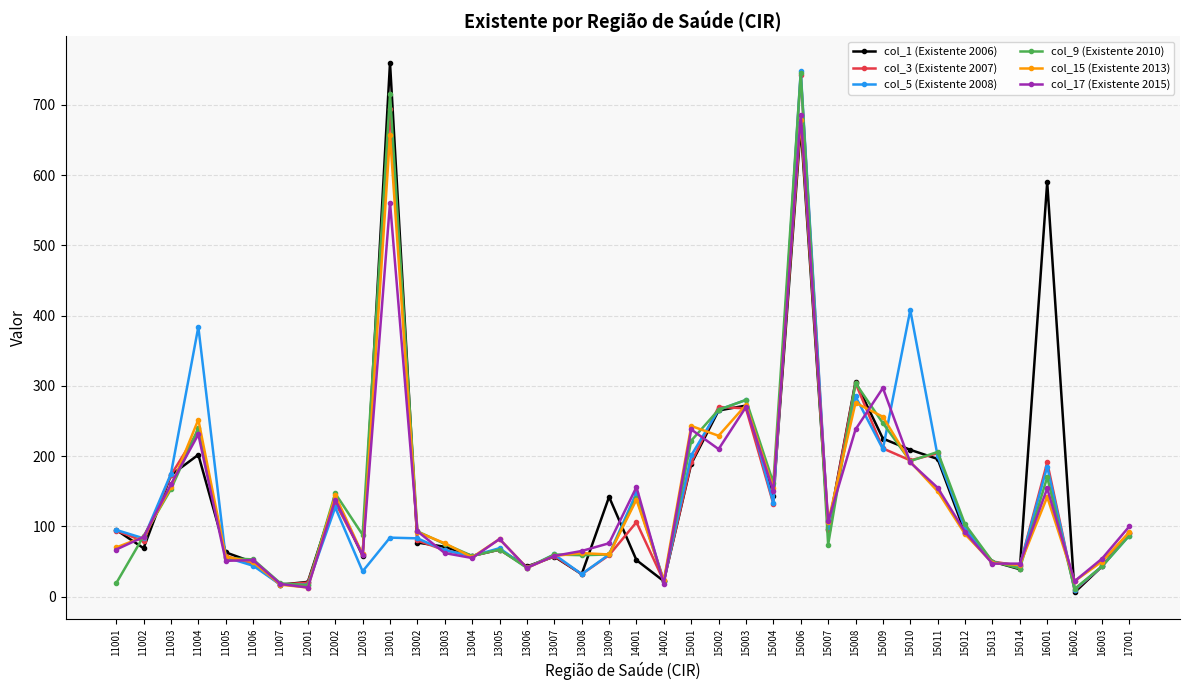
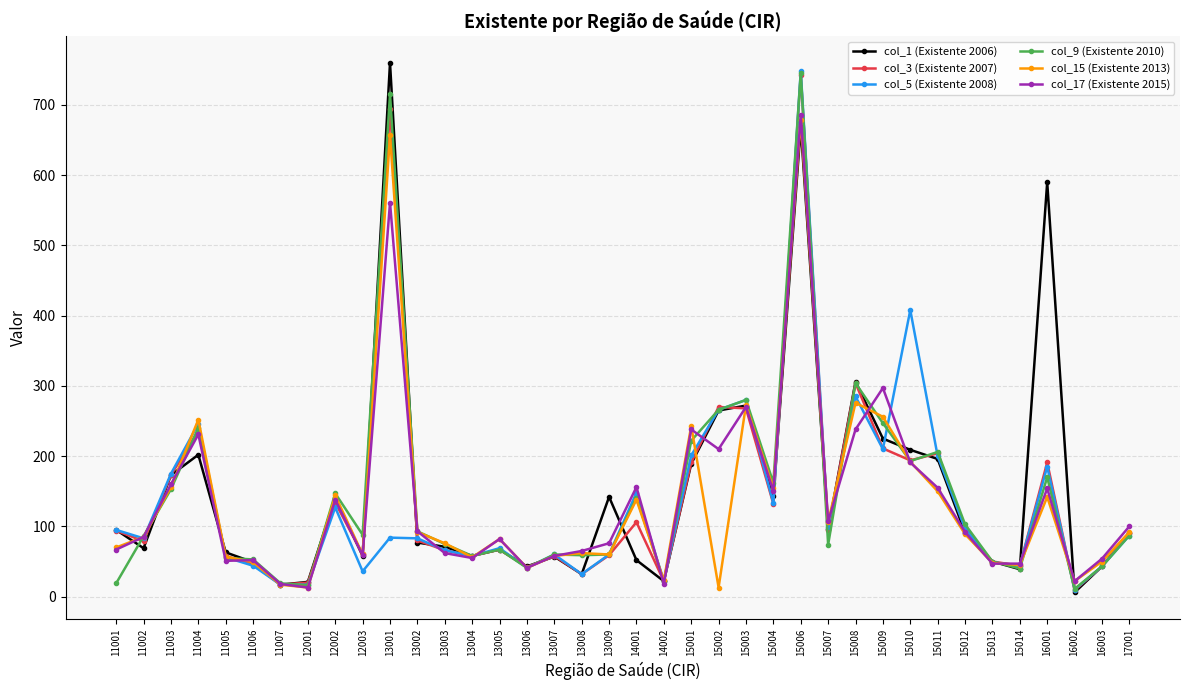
col_5 (Existente 2008), 11004: 380 -> 250
col_15 (Existente 2013), 15002: 230 -> 10
